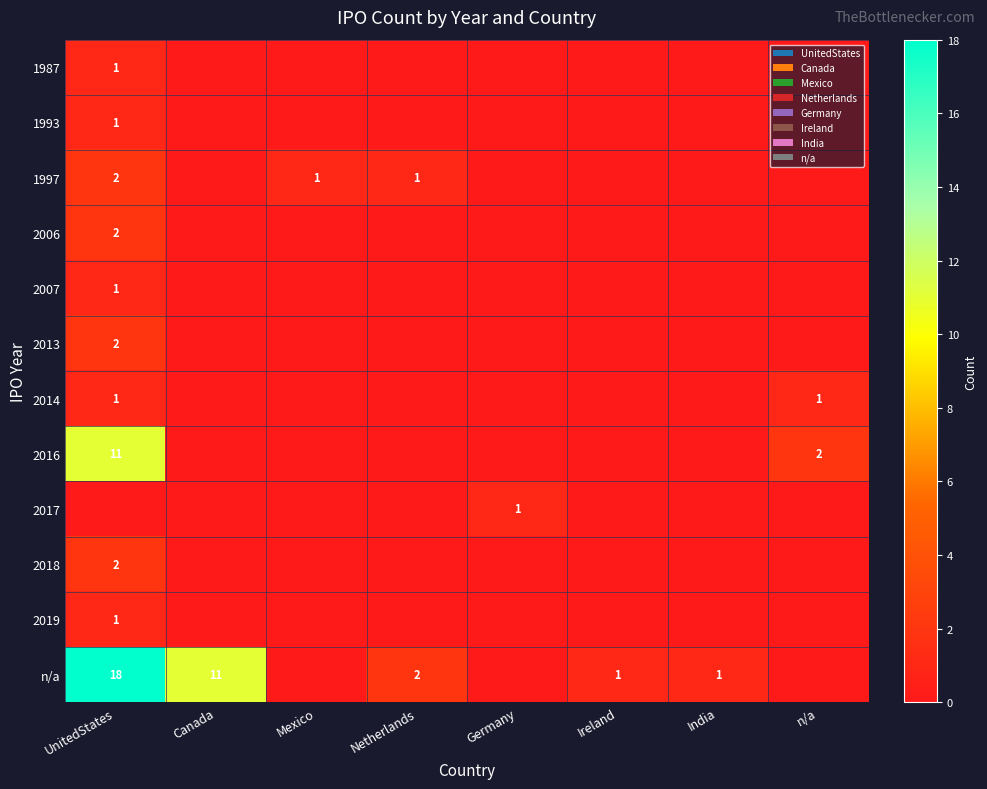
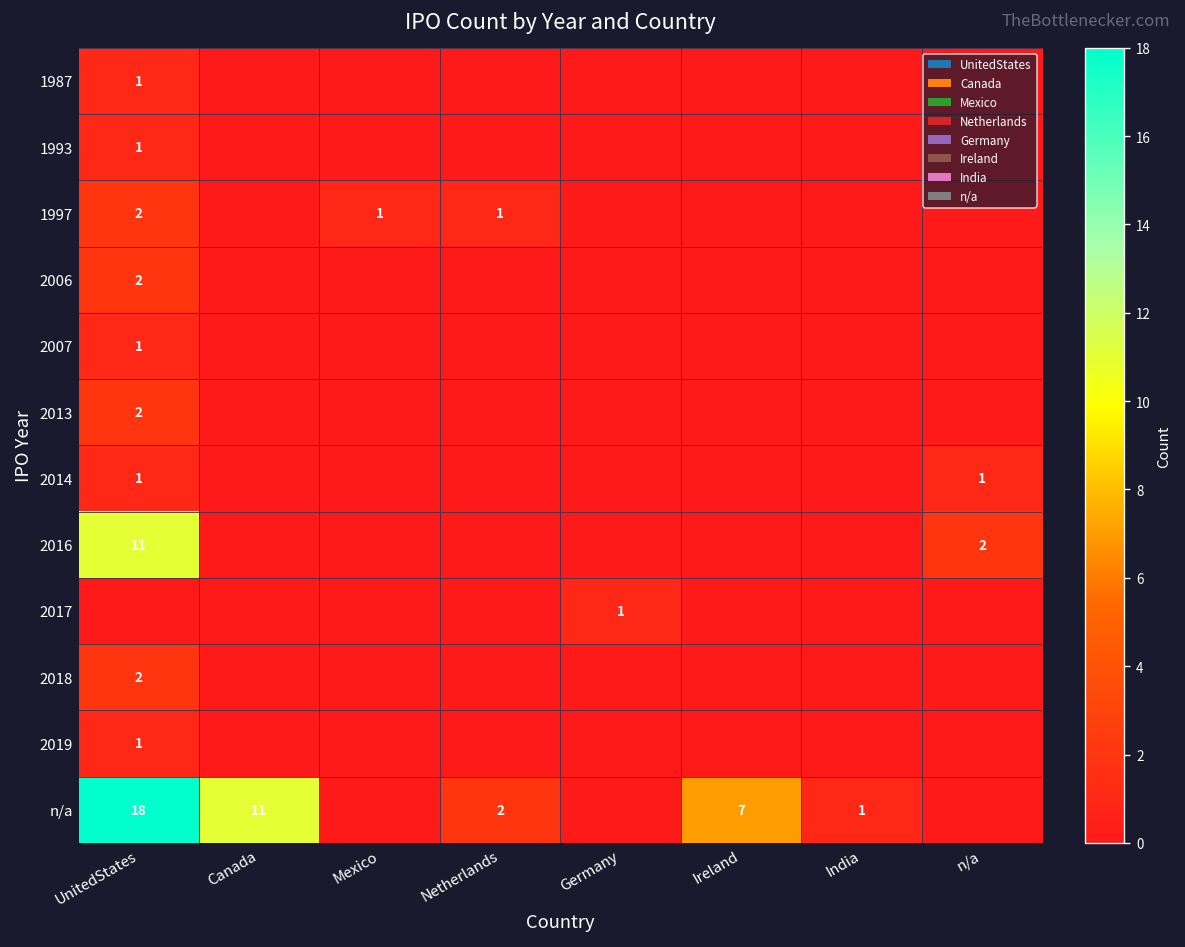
n/a, Ireland: 1 -> 7
